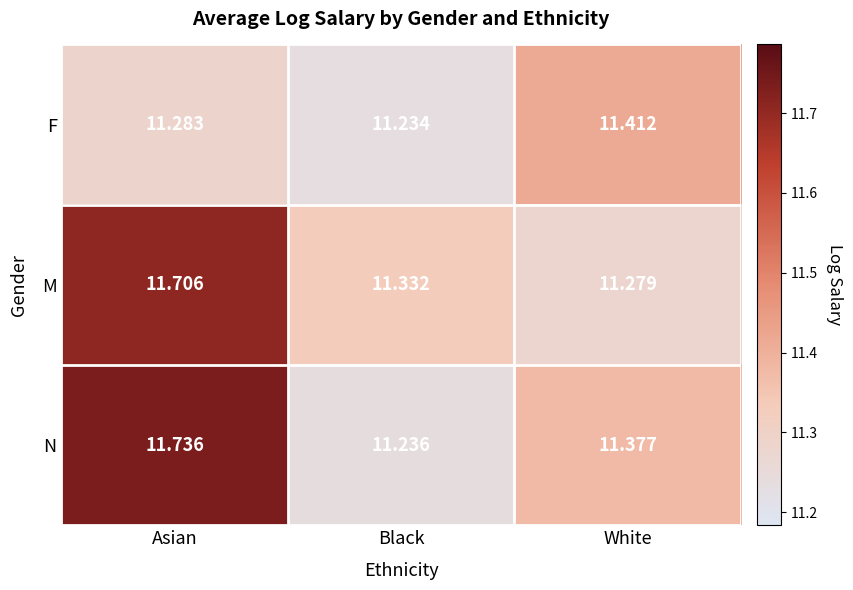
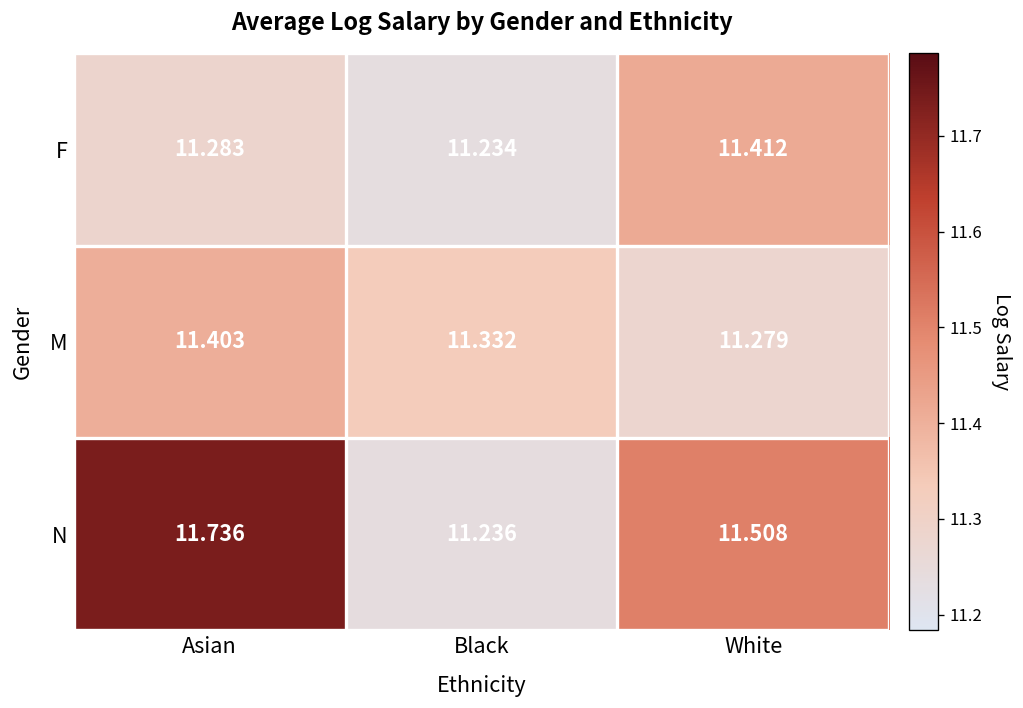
M, Asian: 11.706 -> 11.403
N, White: 11.377 -> 11.508
